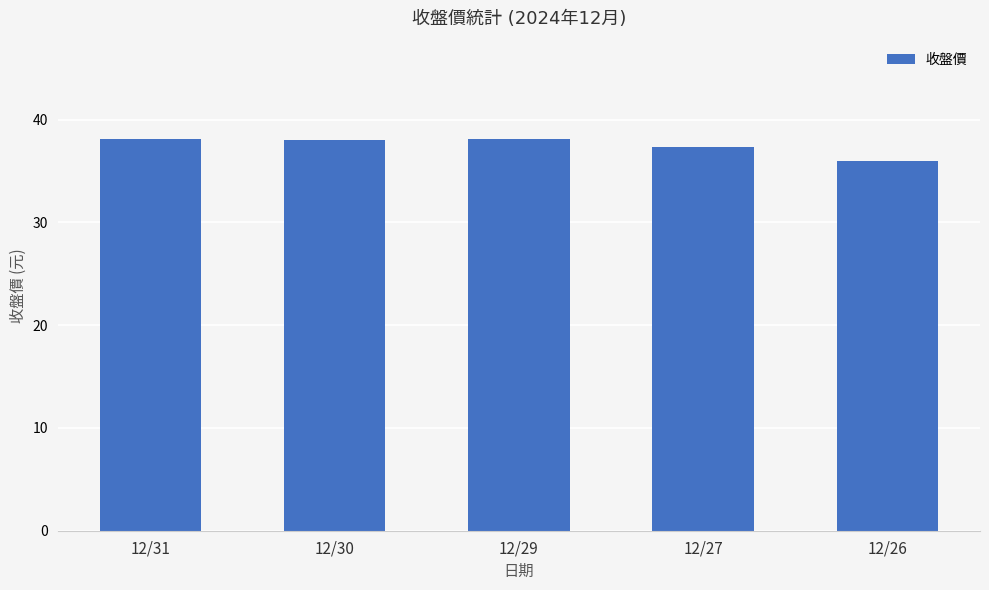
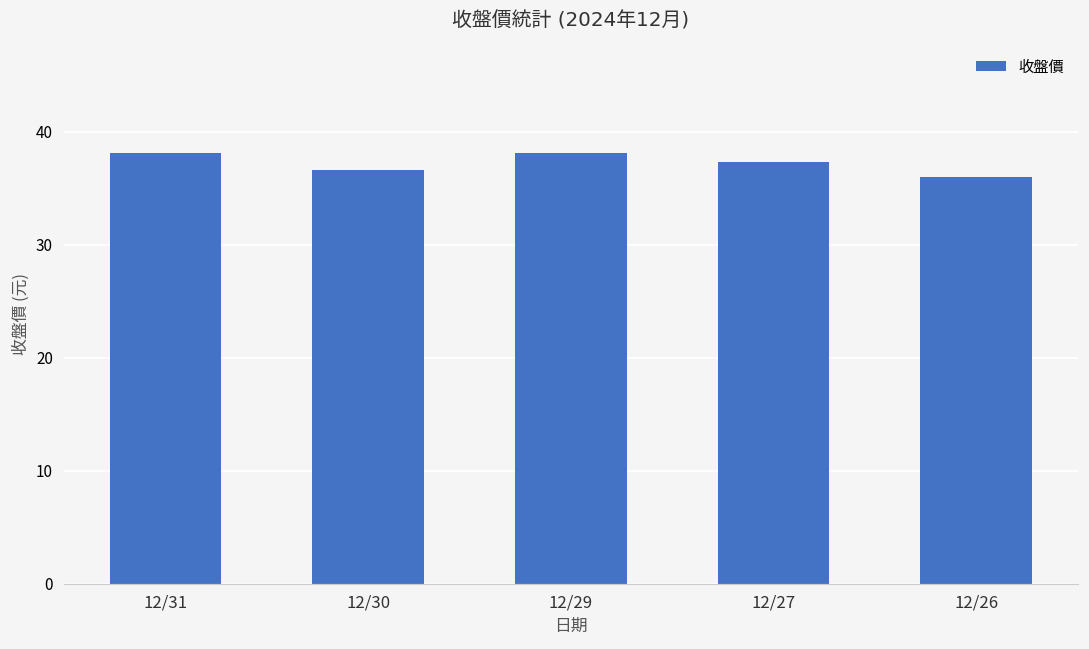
12/30: 38.1 -> 36.6
